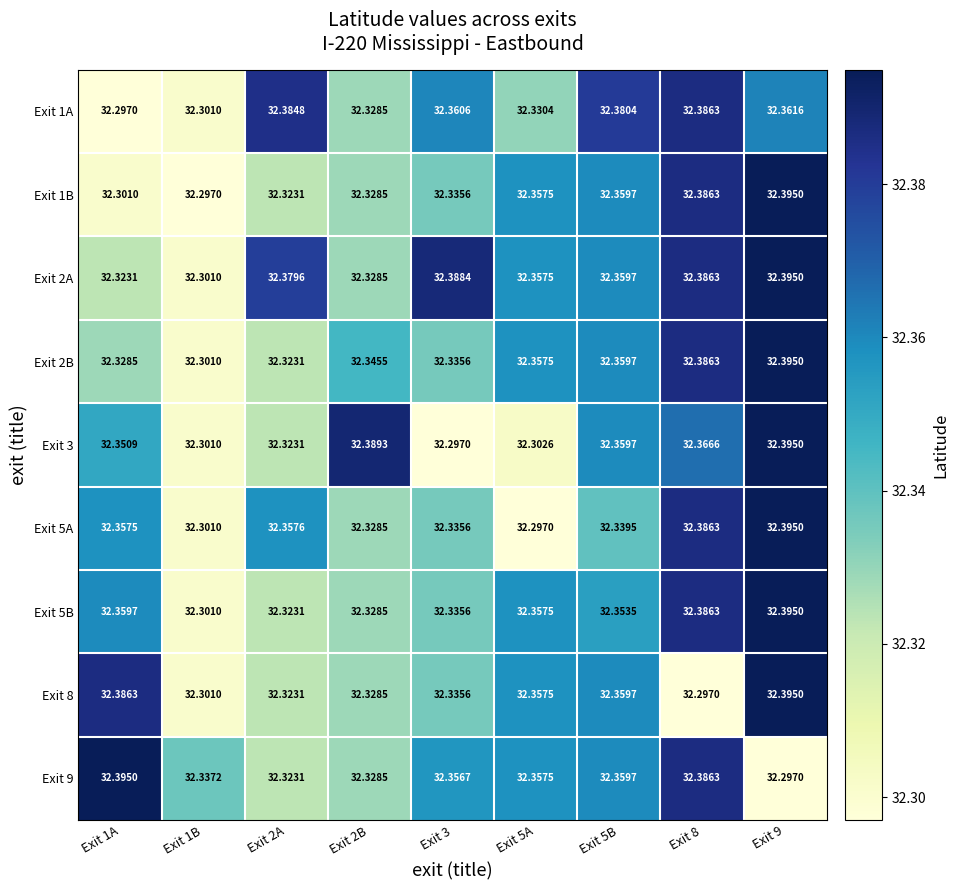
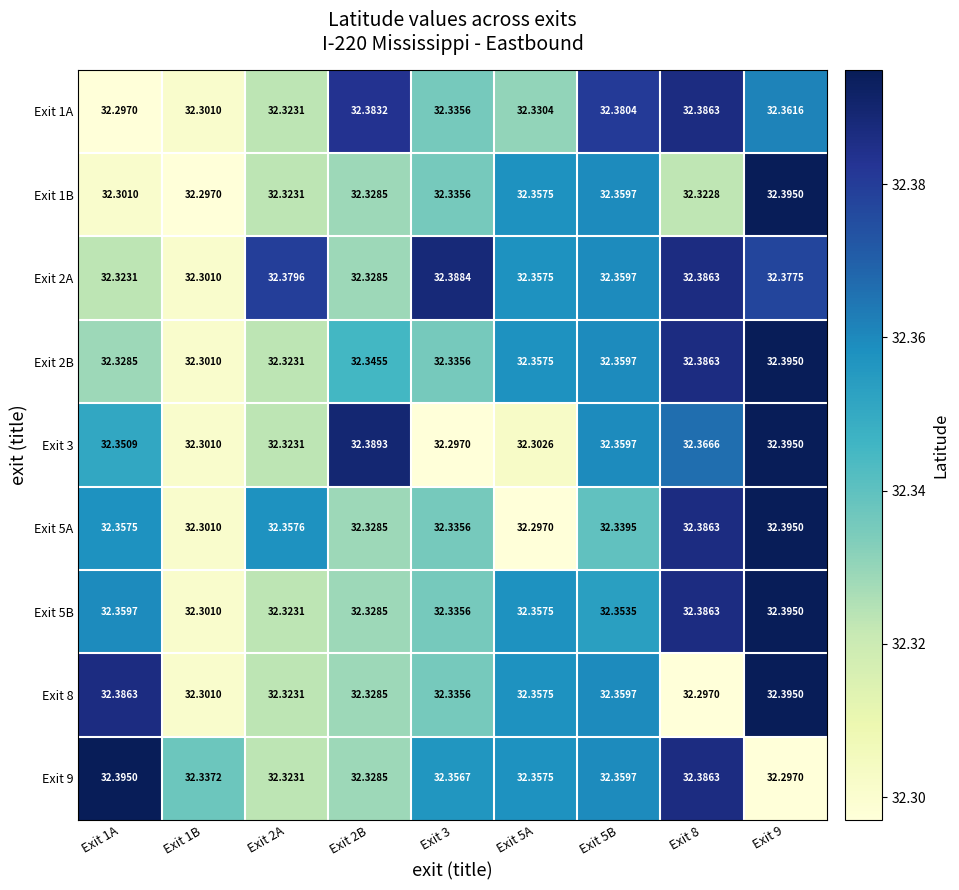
Exit 1A, Exit 2A: 32.3848 -> 32.3231
Exit 1A, Exit 2B: 32.3285 -> 32.3832
Exit 1A, Exit 3: 32.3606 -> 32.3356
Exit 1B, Exit 8: 32.3863 -> 32.3228
Exit 2A, Exit 9: 32.3950 -> 32.3775
